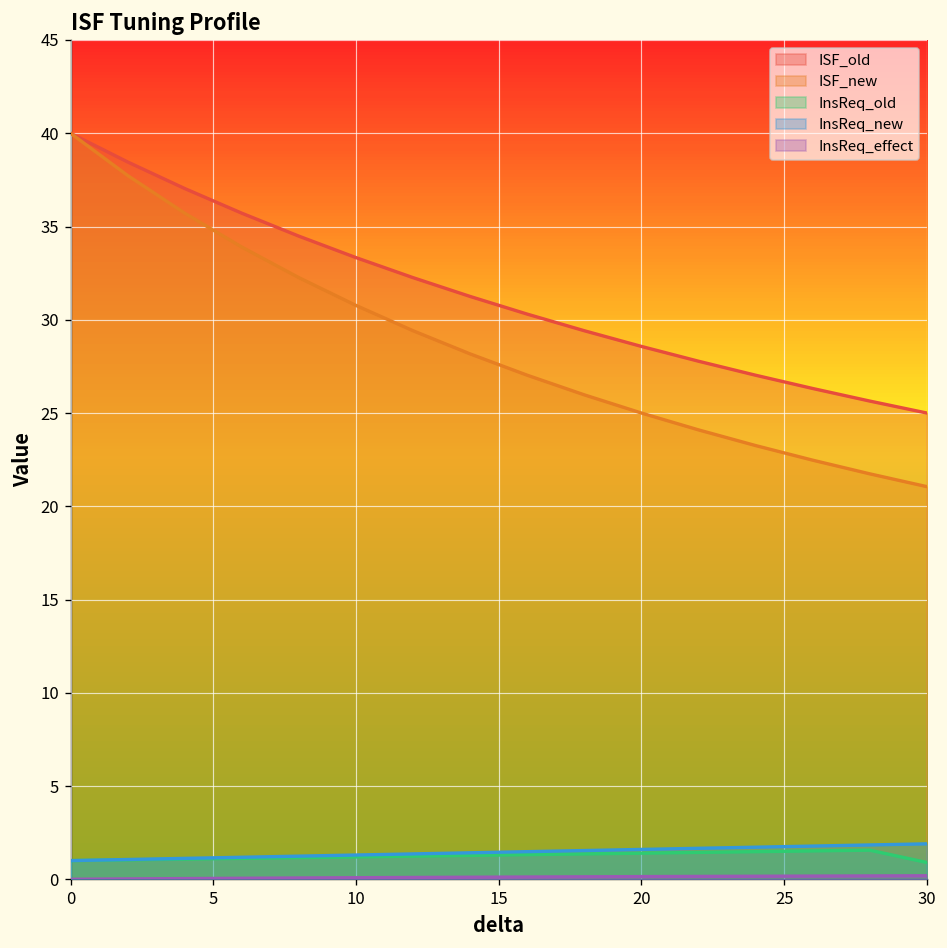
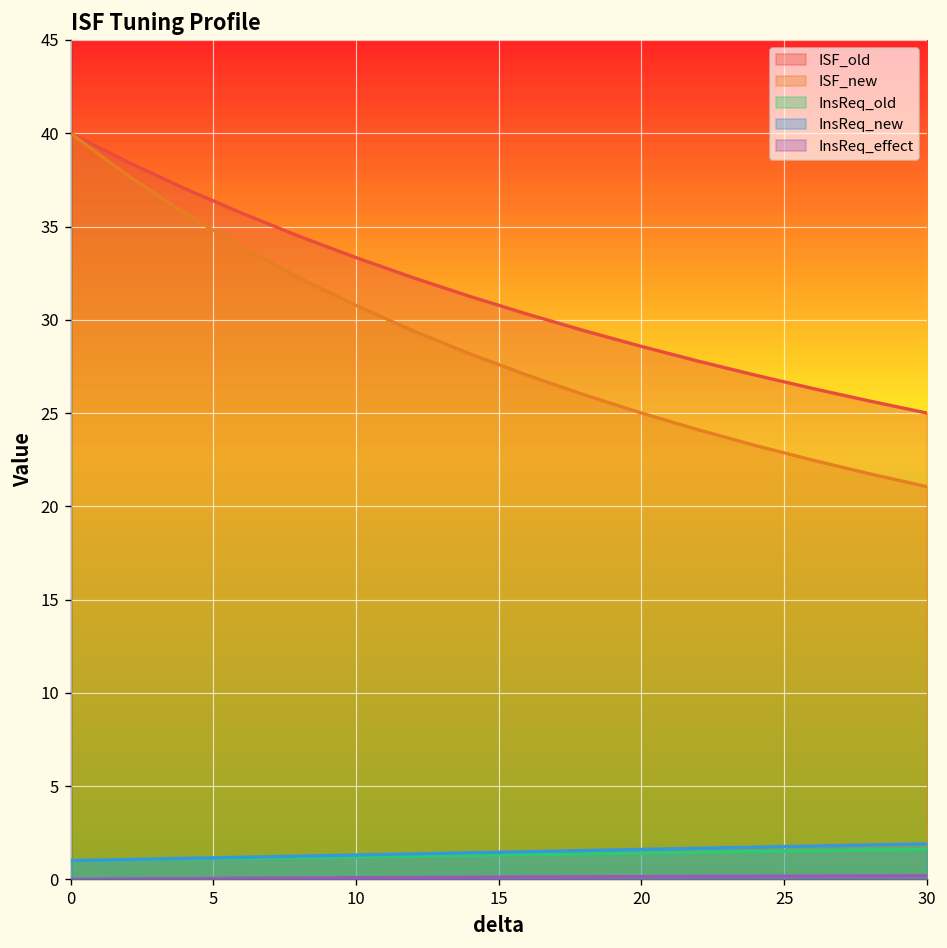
InsReq_old, 30: 0.9 -> 1.6
